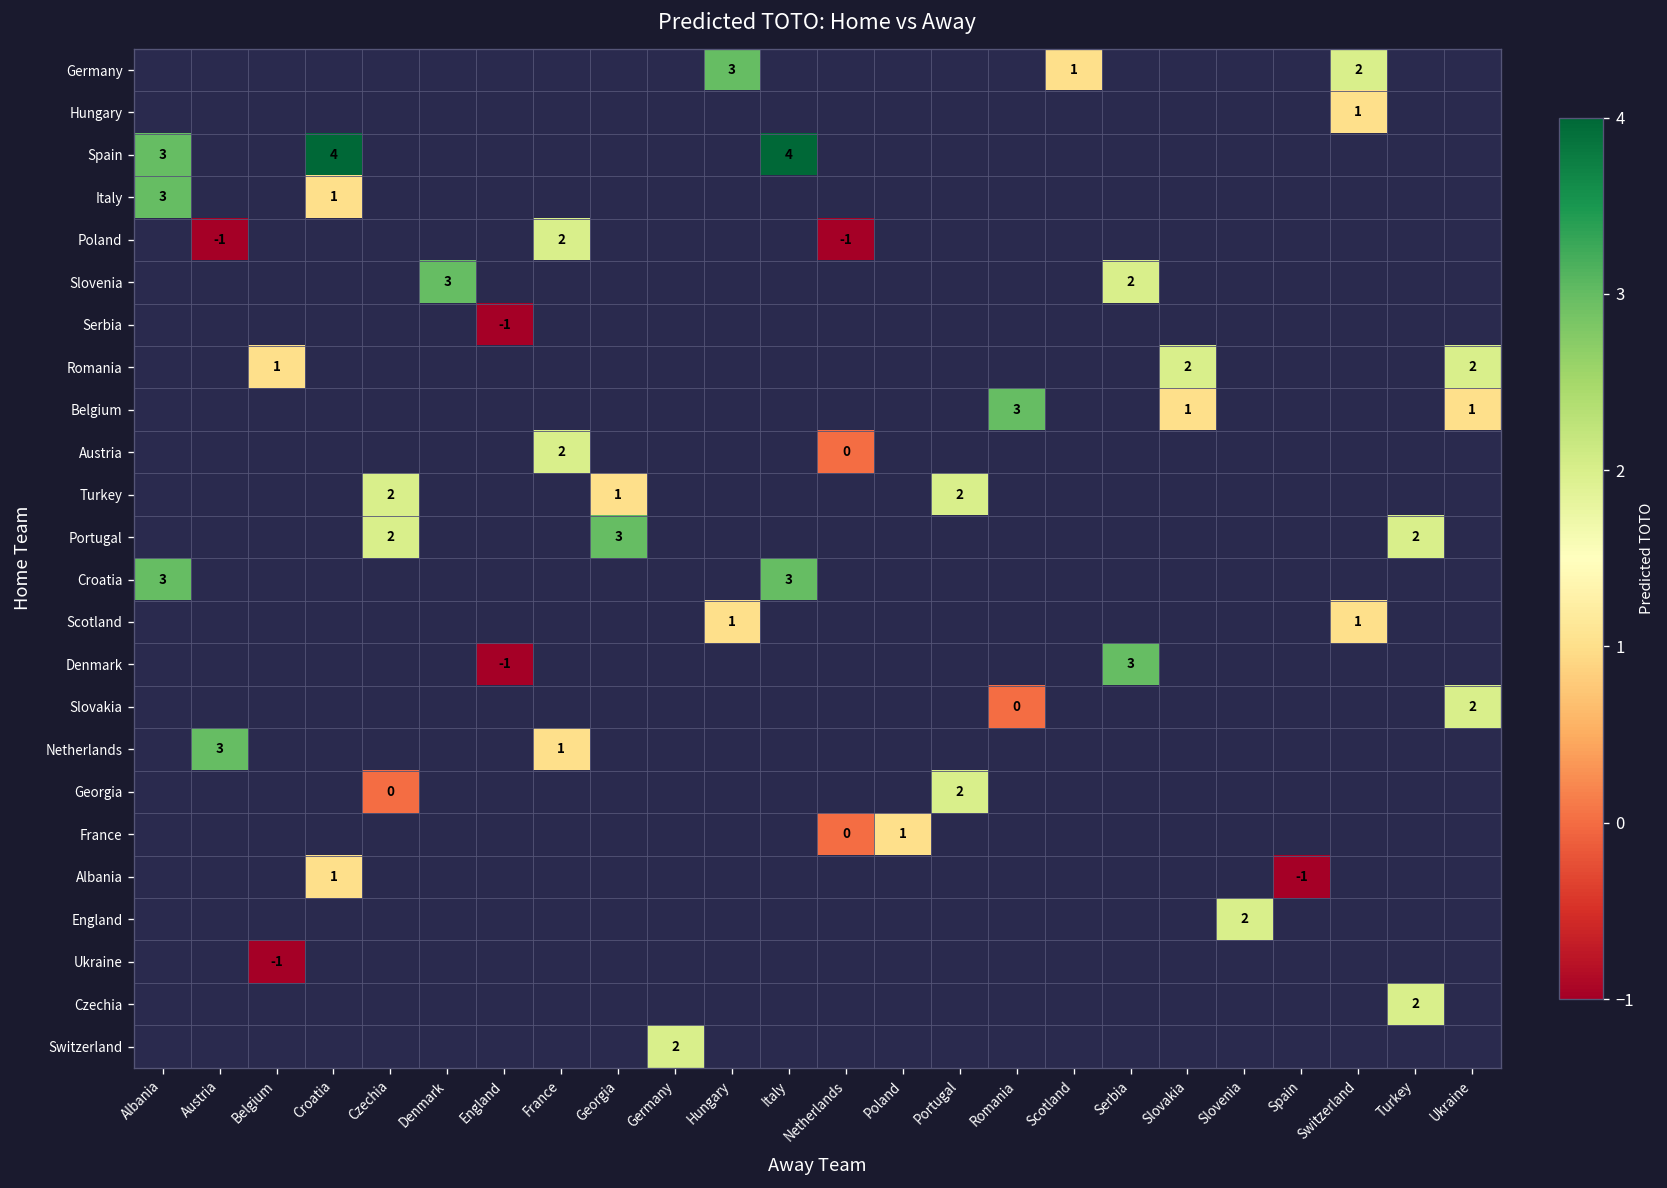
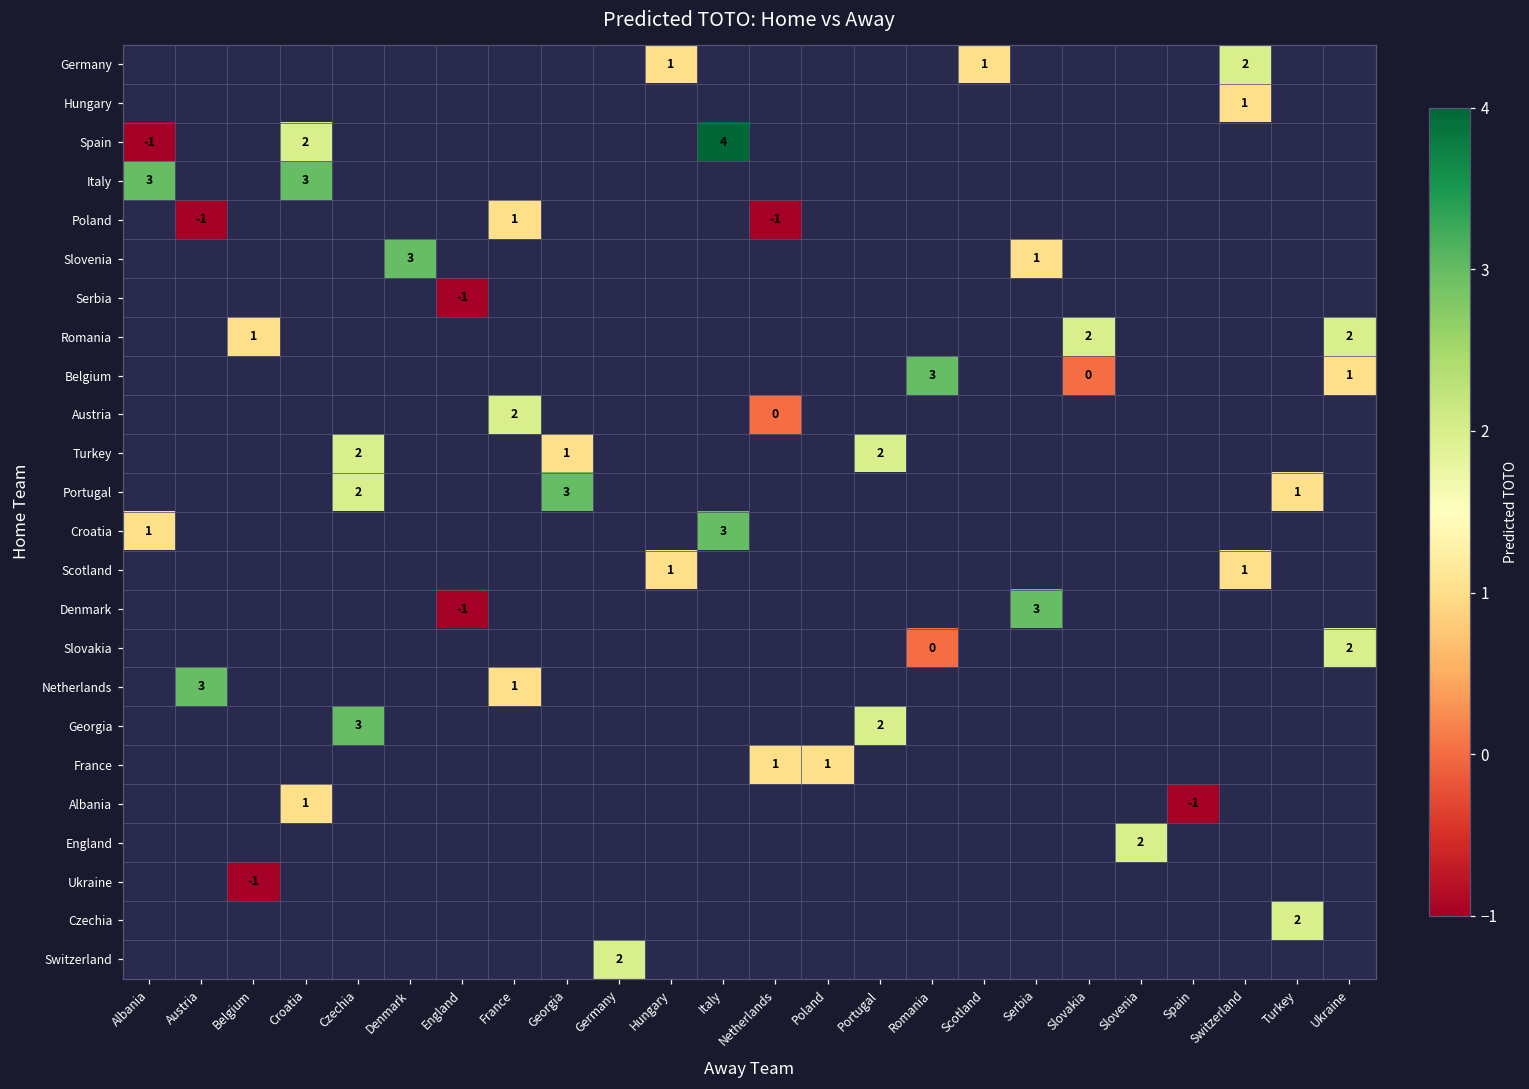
Germany, Hungary: 3 -> 1
Spain, Albania: 3 -> -1
Spain, Croatia: 4 -> 2
Italy, Croatia: 1 -> 3
Poland, France: 2 -> 1
Slovenia, Serbia: 2 -> 1
Belgium, Slovakia: 1 -> 0
Portugal, Turkey: 2 -> 1
Croatia, Albania: 3 -> 1
Georgia, Czechia: 0 -> 3
France, Netherlands: 0 -> 1
